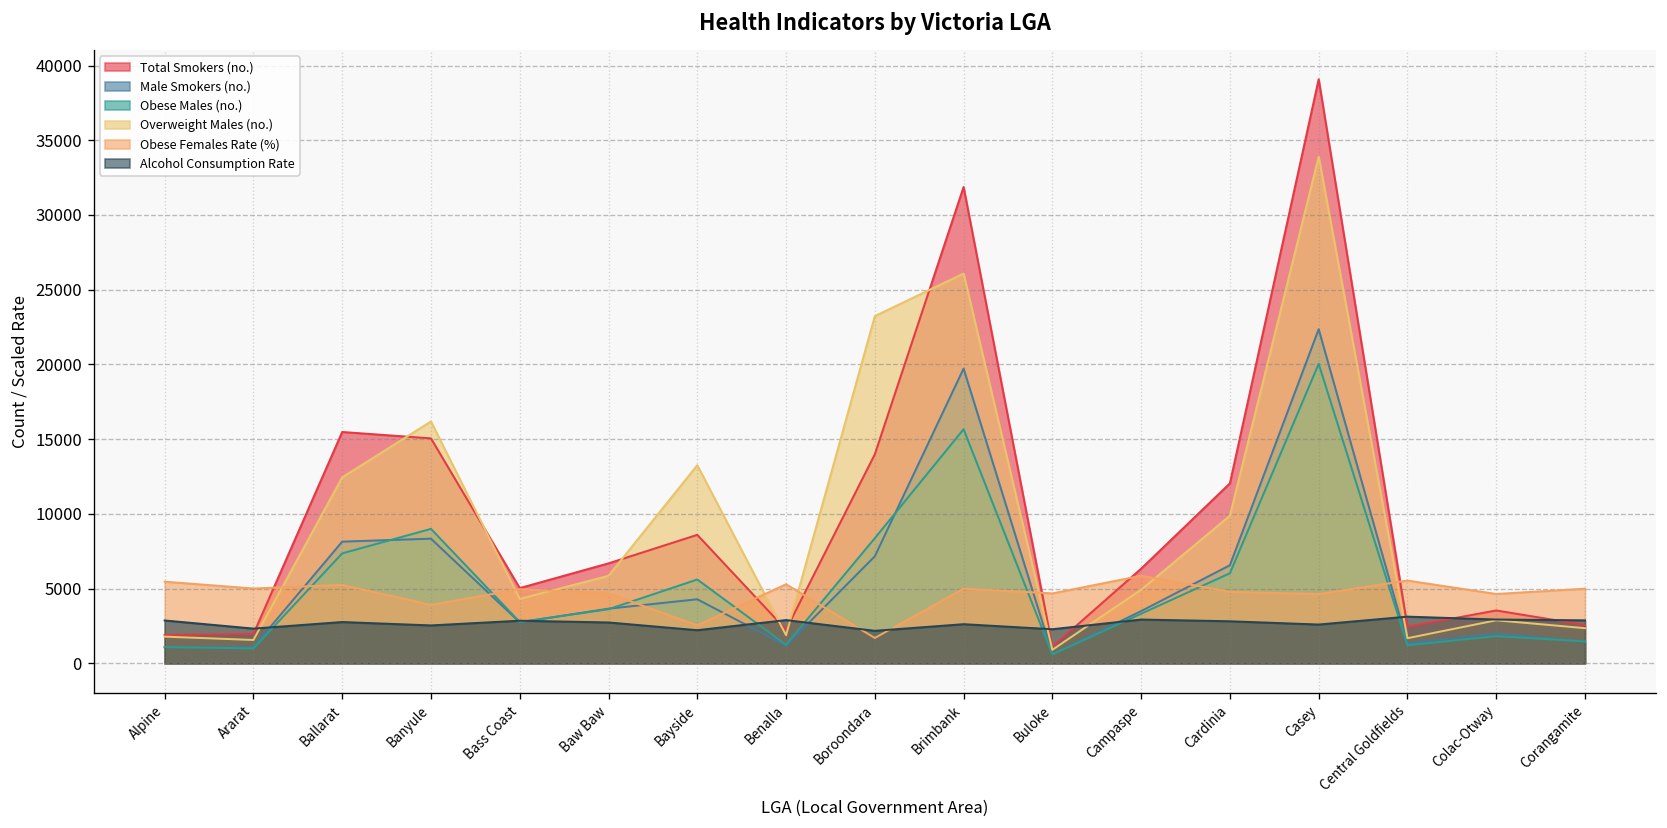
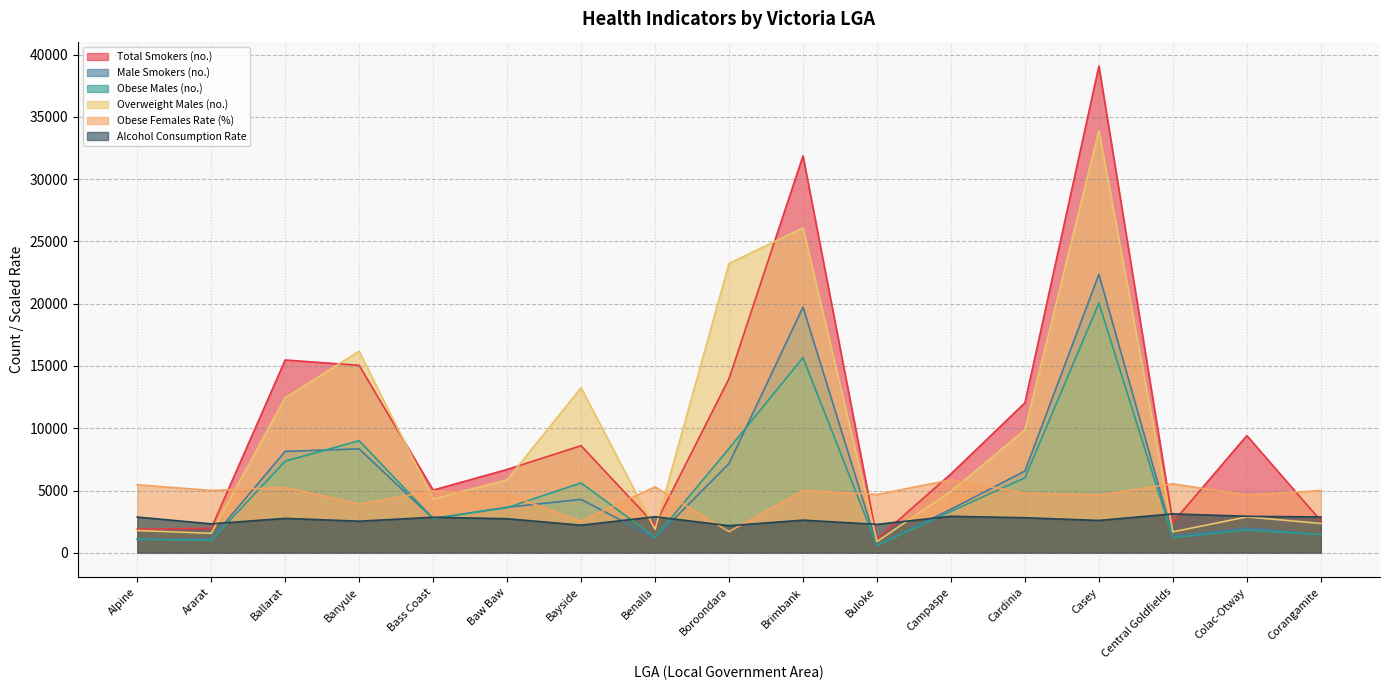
Total Smokers (no.), Colac-Otway: 3500 -> 9400
